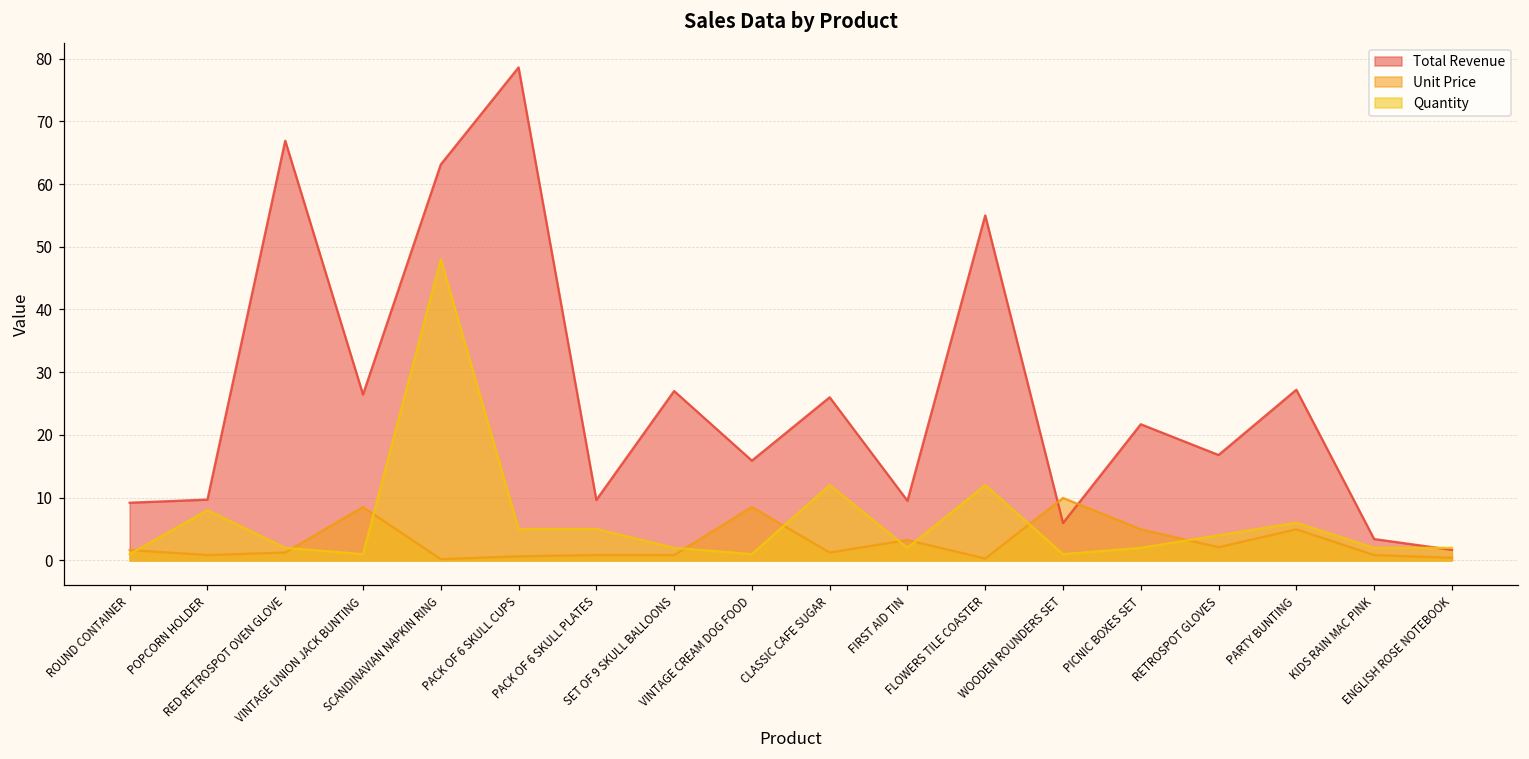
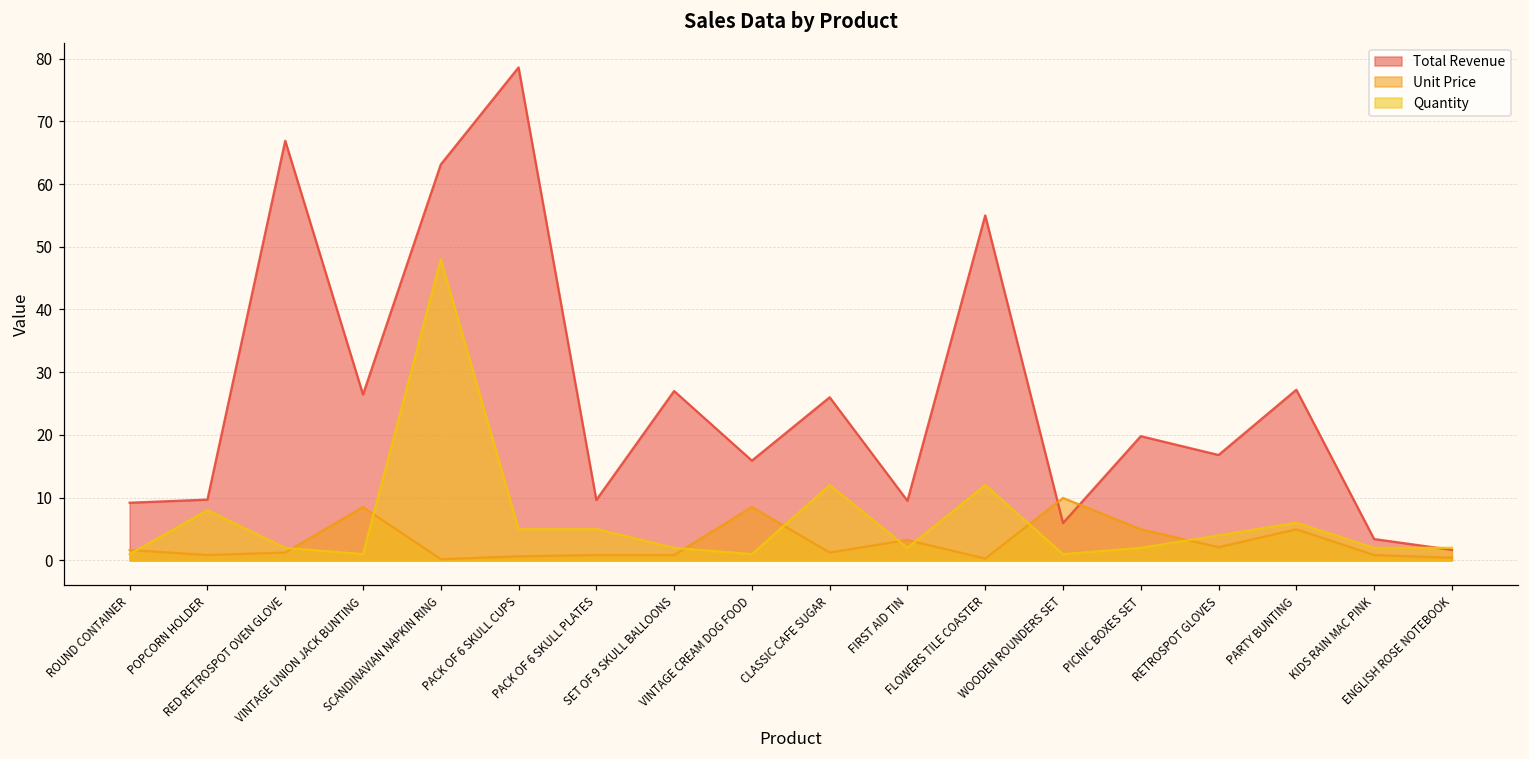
Total Revenue, PICNIC BOXES SET: 22 -> 20
